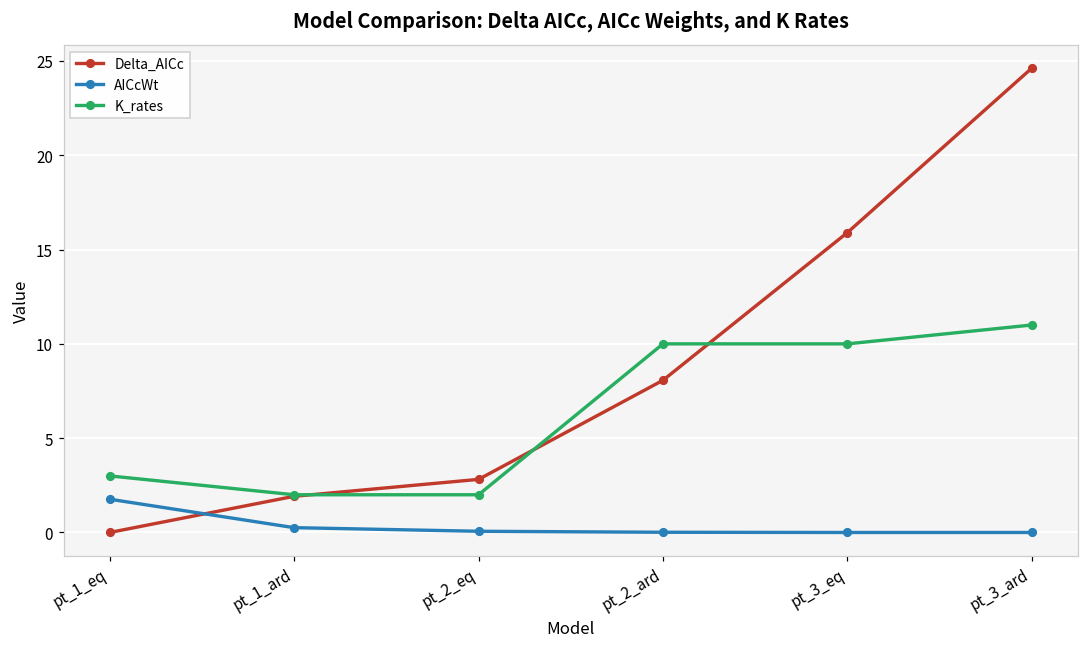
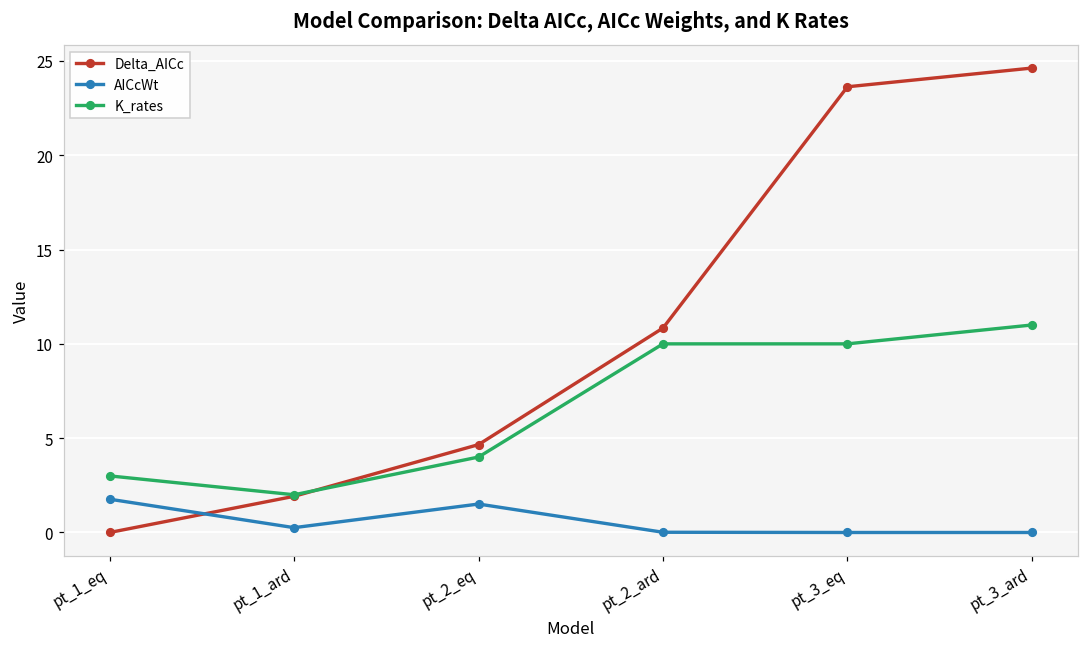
Delta_AICc, pt_2_eq: 2.8 -> 4.7
AICcWt, pt_2_eq: 0.1 -> 1.5
K_rates, pt_2_eq: 2 -> 4
Delta_AICc, pt_2_ard: 8.1 -> 10.8
Delta_AICc, pt_3_eq: 15.9 -> 23.6
